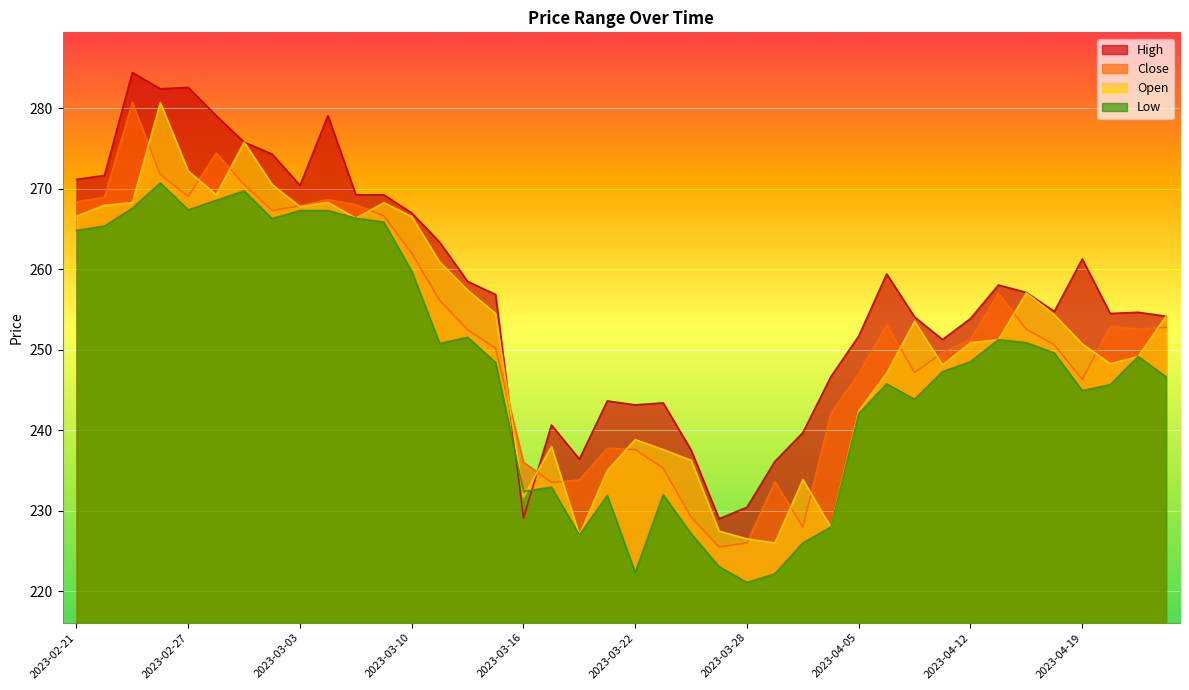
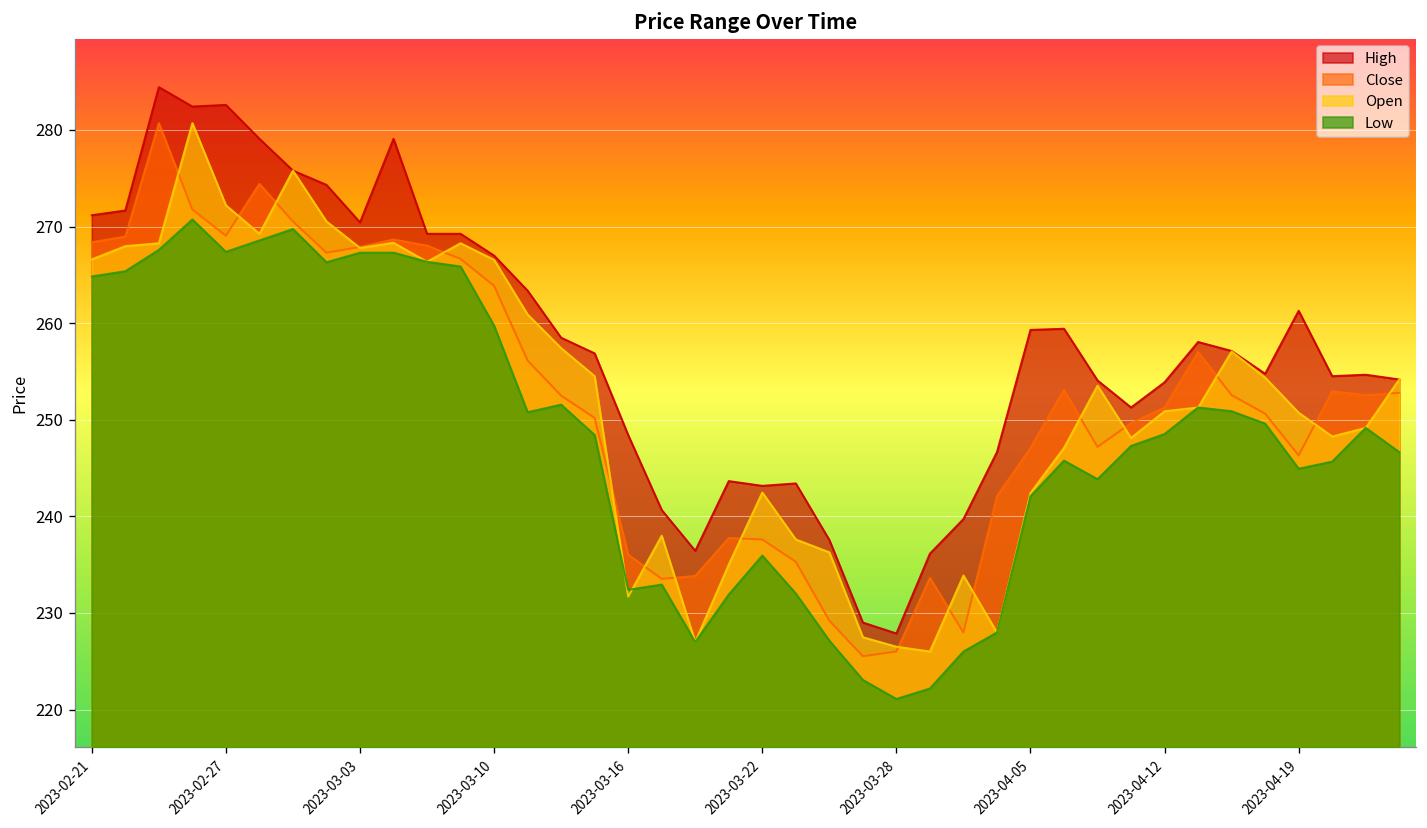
Close, 2023-03-10: 262 -> 264
High, 2023-03-16: 229 -> 248
Open, 2023-03-22: 239 -> 242
Low, 2023-03-22: 222 -> 236
High, 2023-03-28: 230 -> 228
High, 2023-04-05: 252 -> 259
